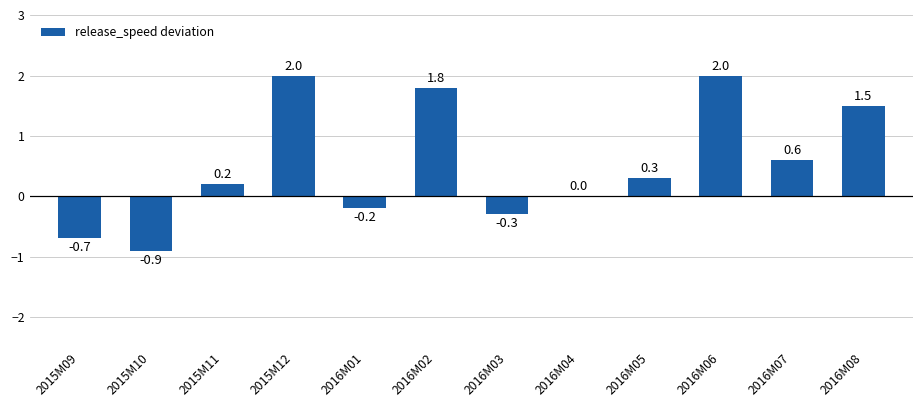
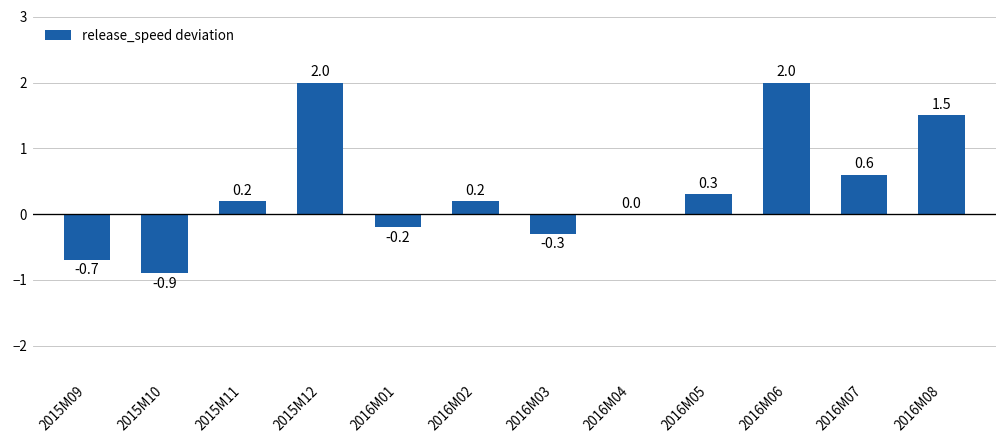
2016M02: 1.8 -> 0.2
